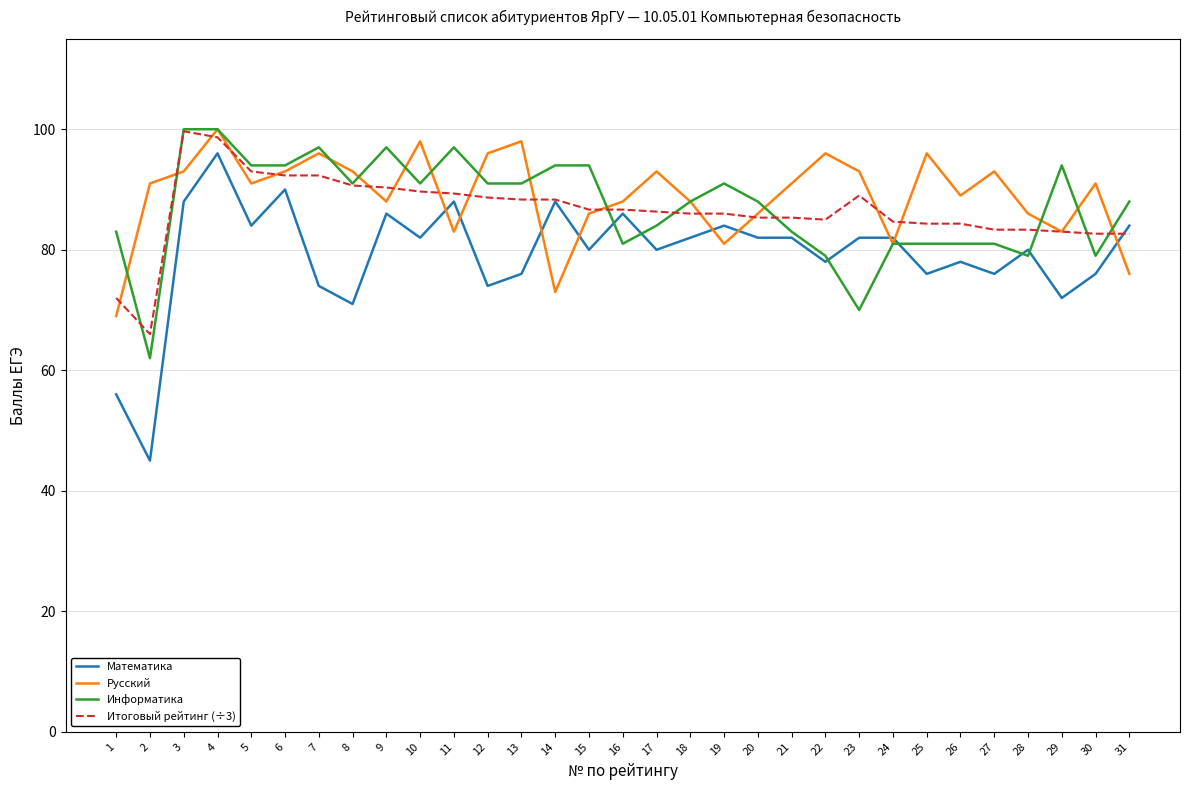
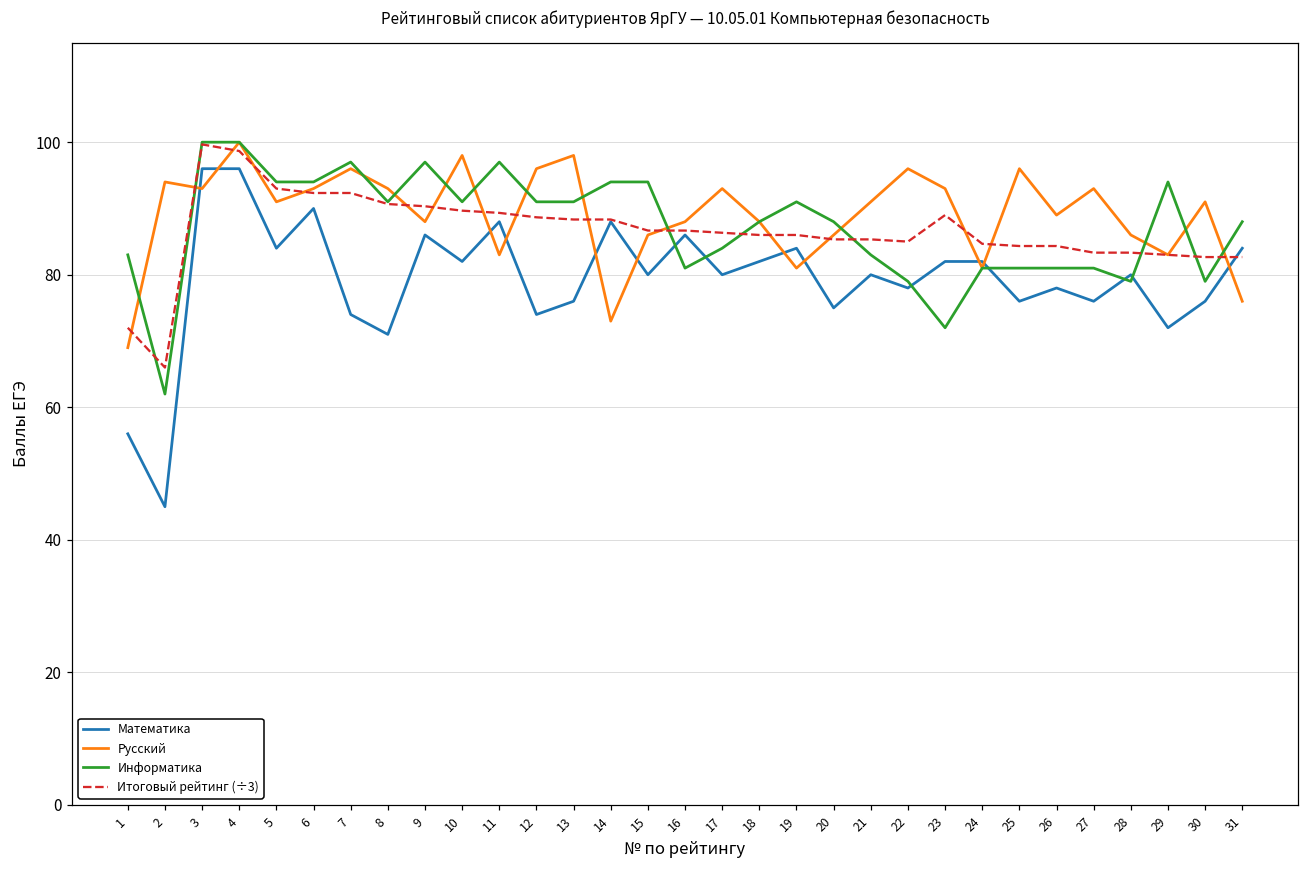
Русский, 2: 91 -> 94
Математика, 3: 88 -> 96
Математика, 20: 82 -> 75
Математика, 21: 82 -> 80
Информатика, 23: 70 -> 72
